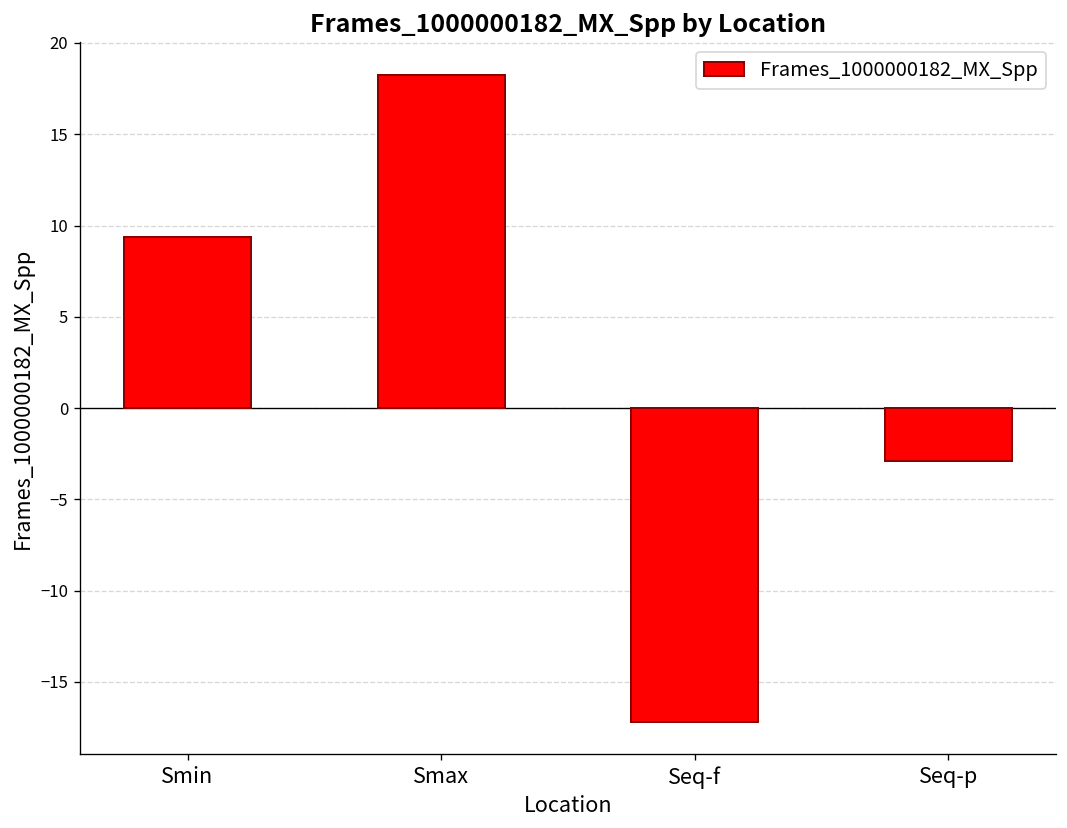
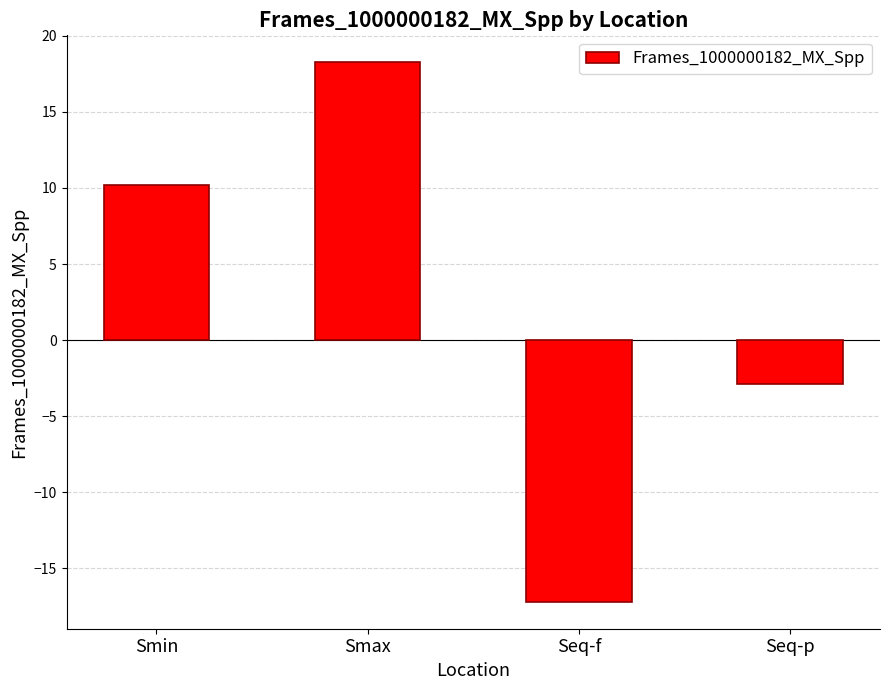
Smin: 9.4 -> 10.2
